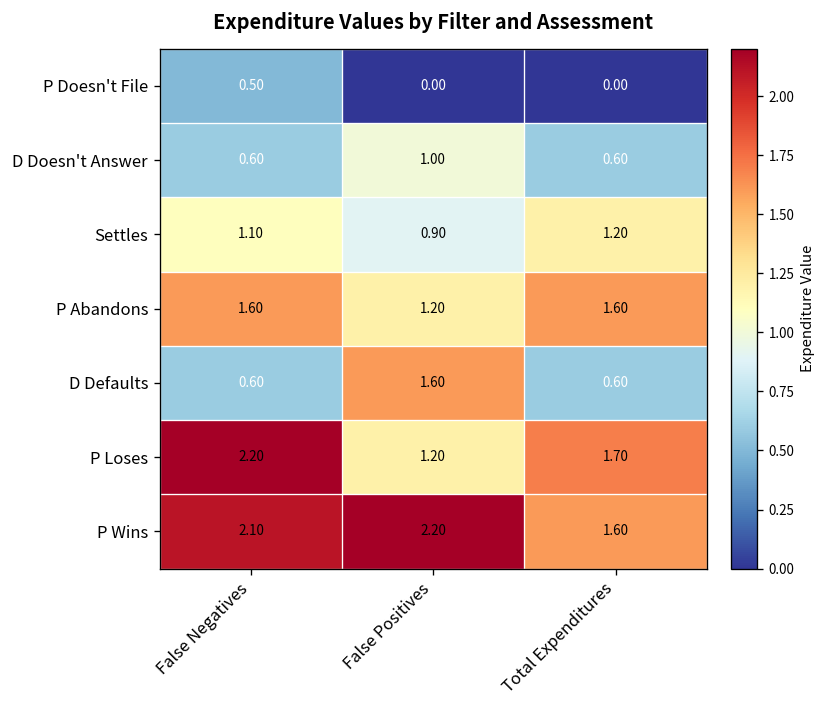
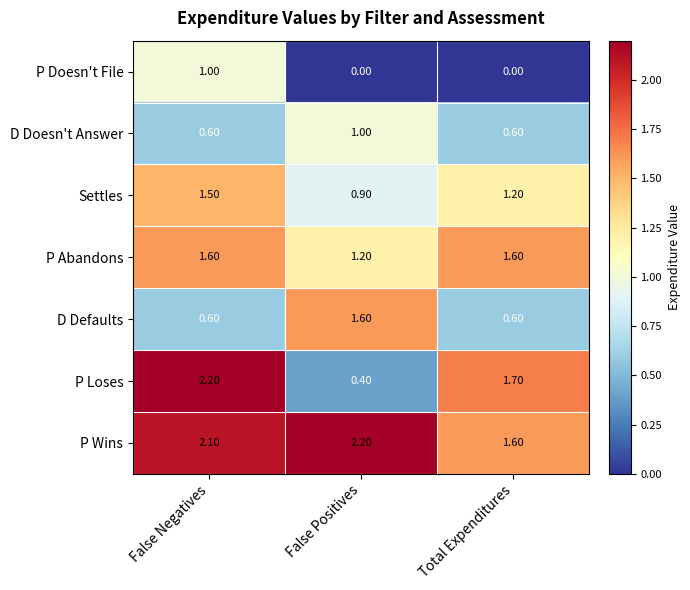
P Doesn't File, False Negatives: 0.50 -> 1.00
Settles, False Negatives: 1.10 -> 1.50
P Loses, False Positives: 1.20 -> 0.40
